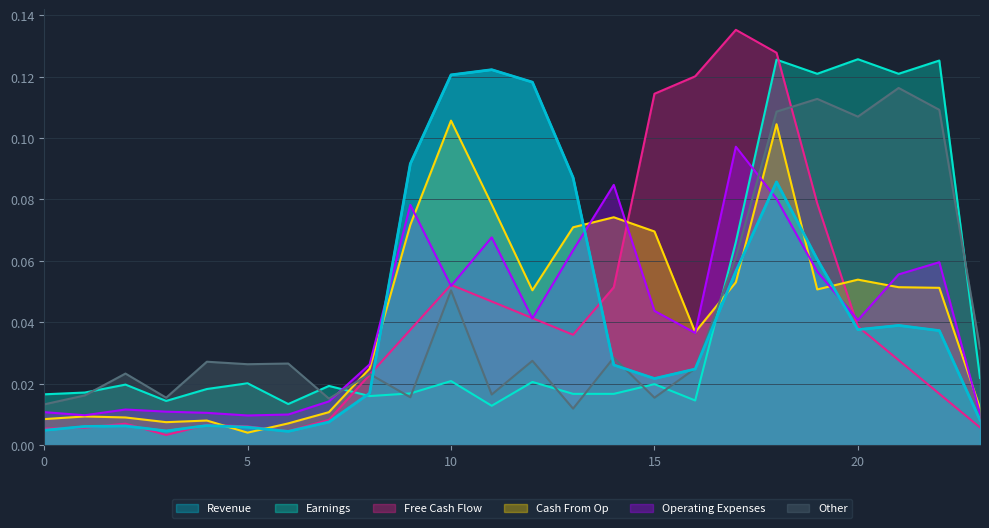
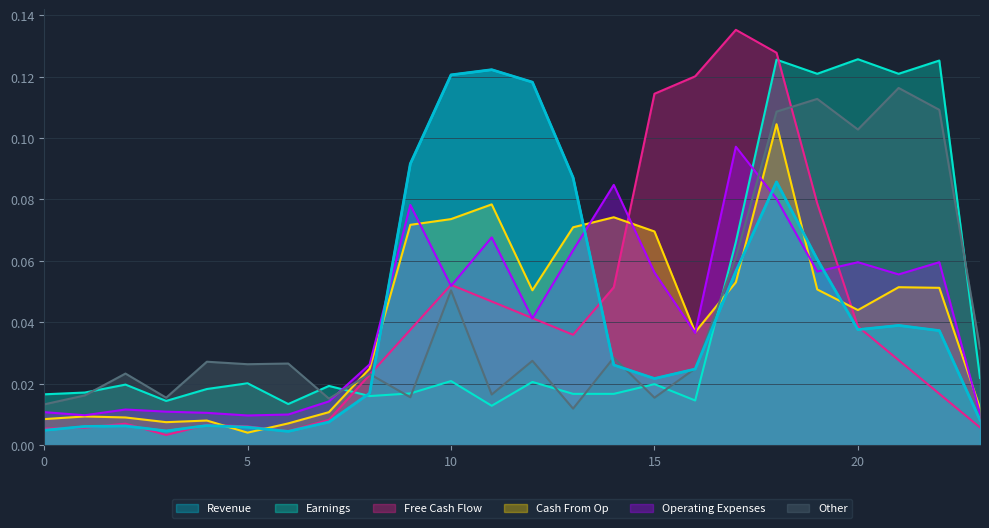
Cash From Op, 10: 0.106 -> 0.074
Operating Expenses, 15: 0.044 -> 0.056
Cash From Op, 20: 0.054 -> 0.044
Operating Expenses, 20: 0.041 -> 0.060
Other, 20: 0.107 -> 0.103
